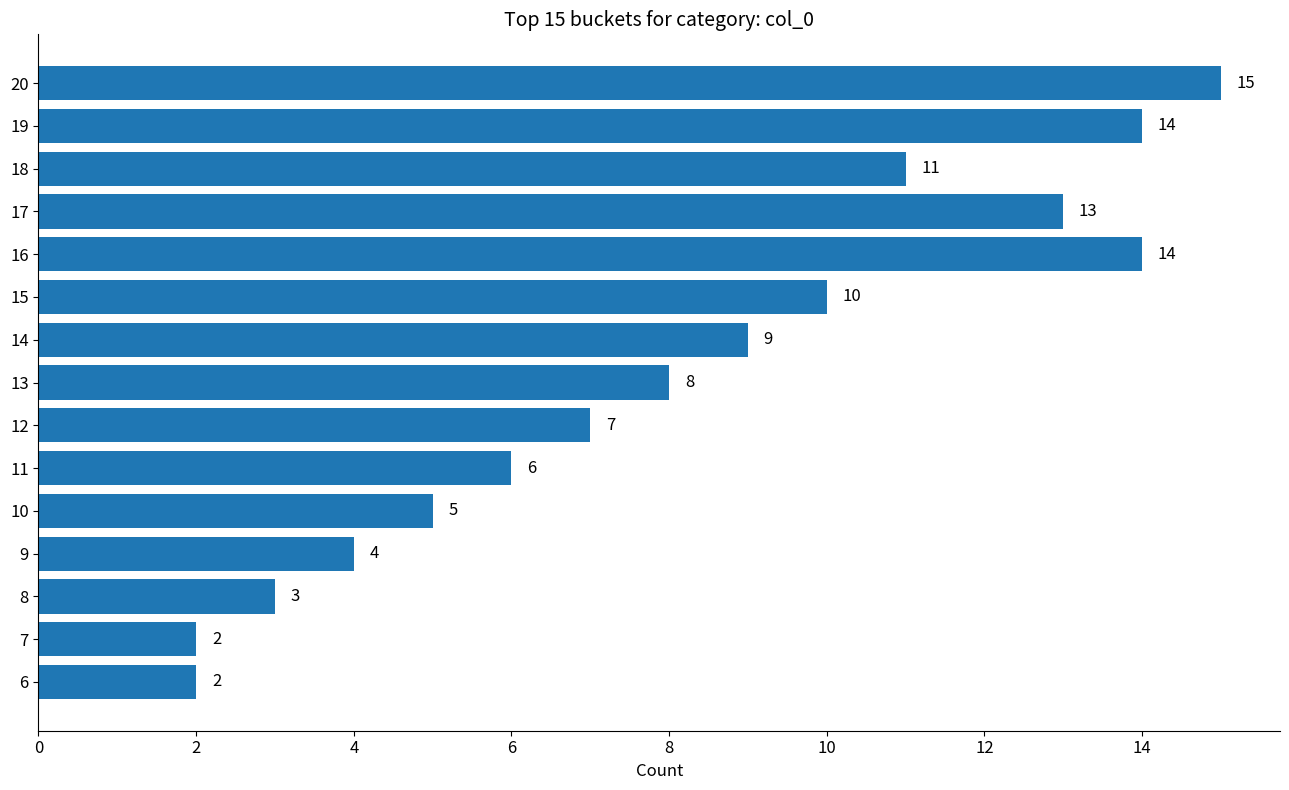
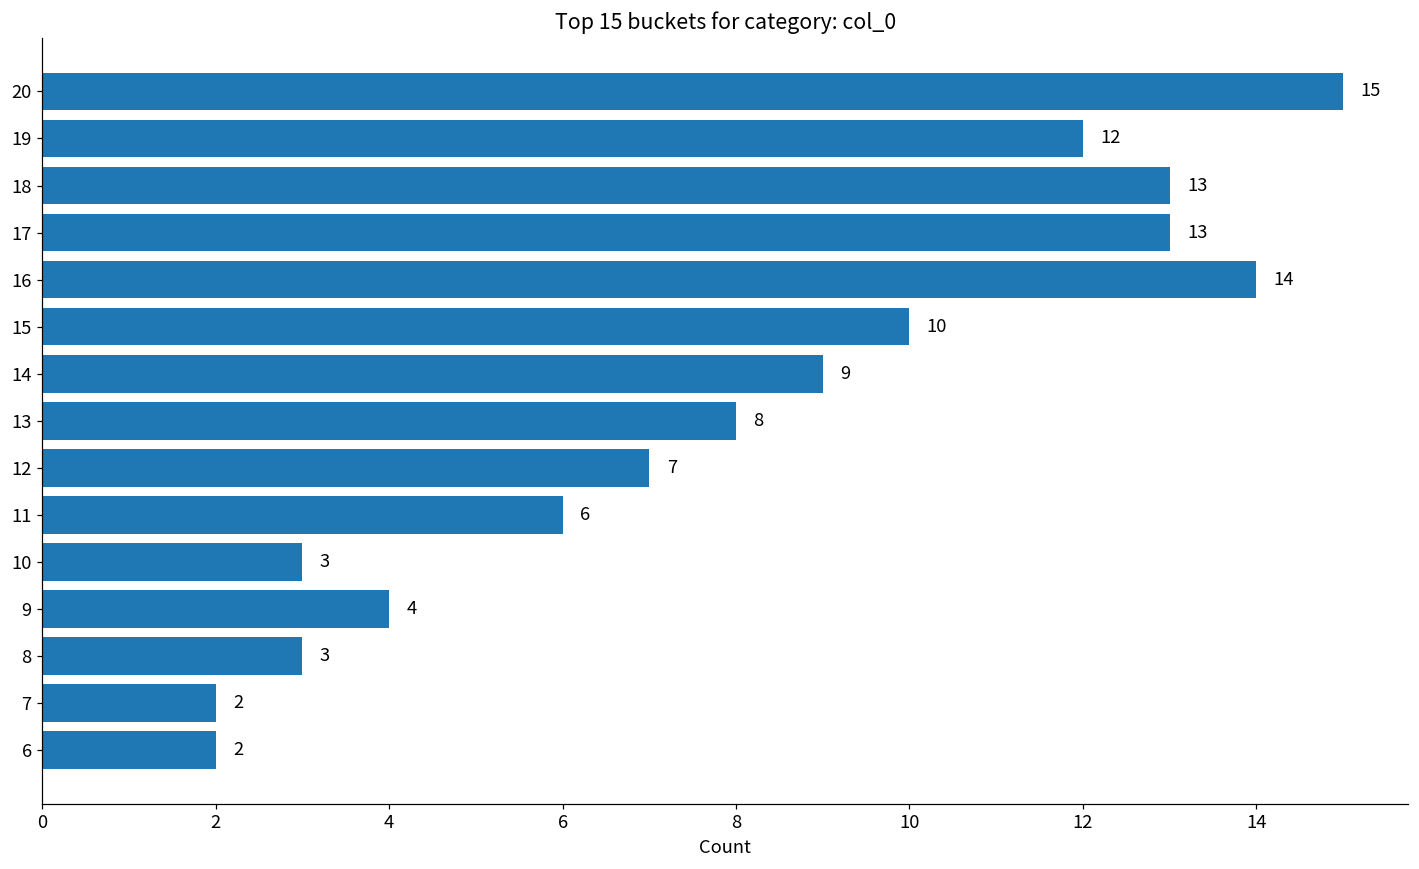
19: 14 -> 12
18: 11 -> 13
10: 5 -> 3
